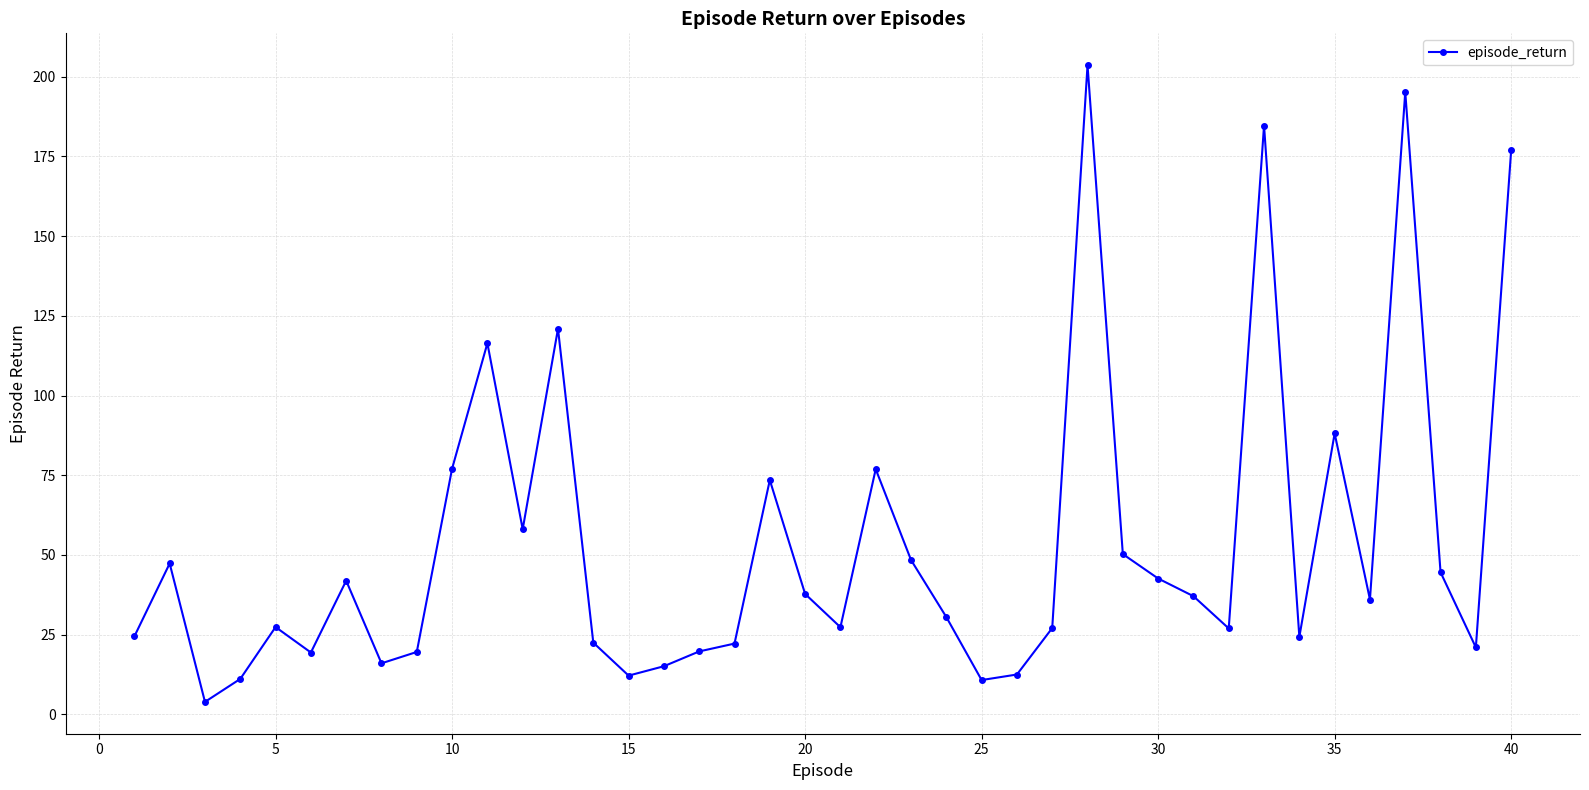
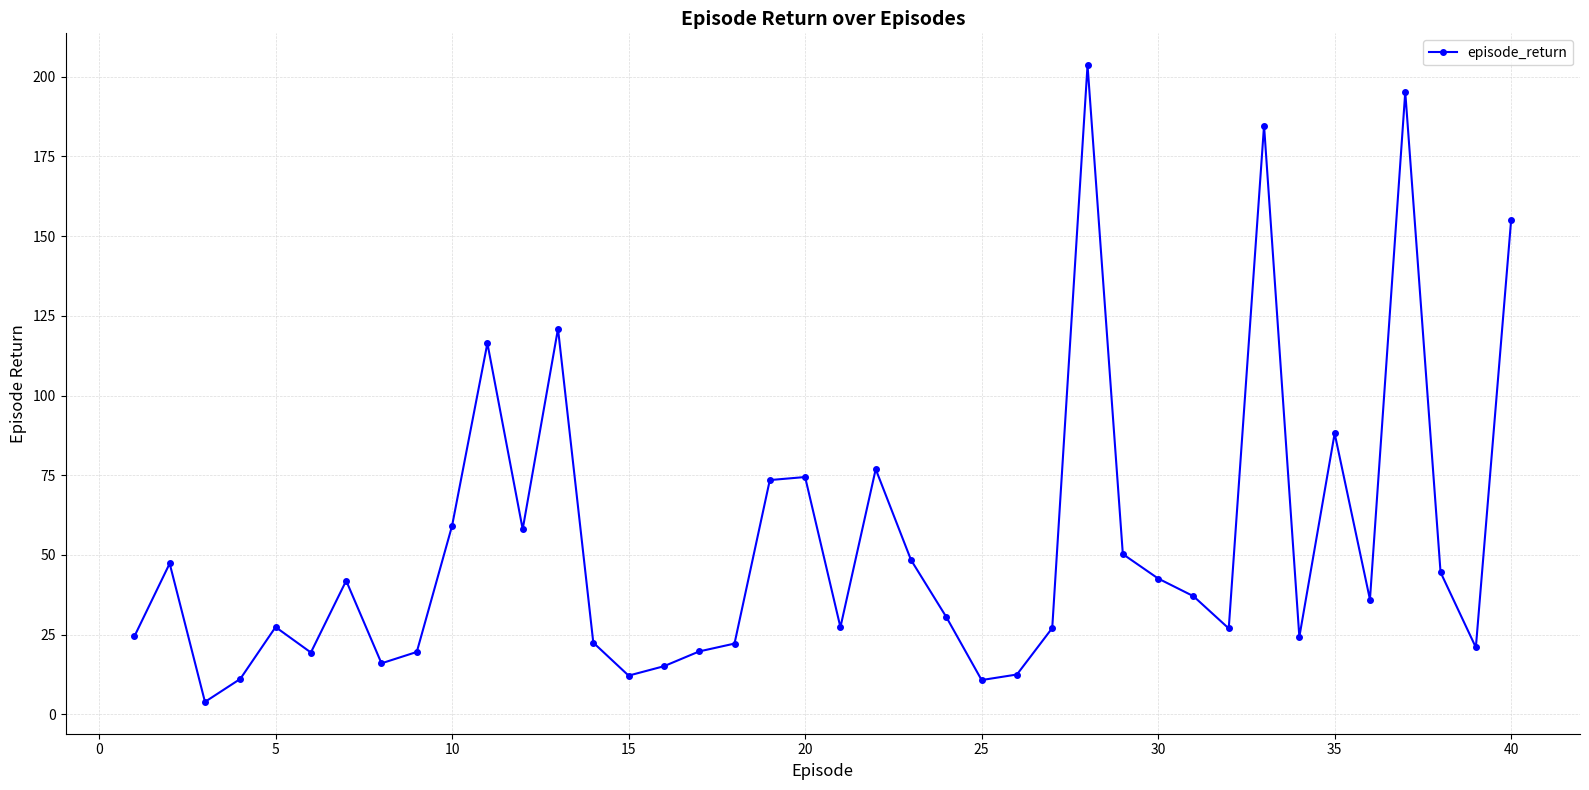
10: 77 -> 59
20: 38 -> 74
40: 177 -> 155
